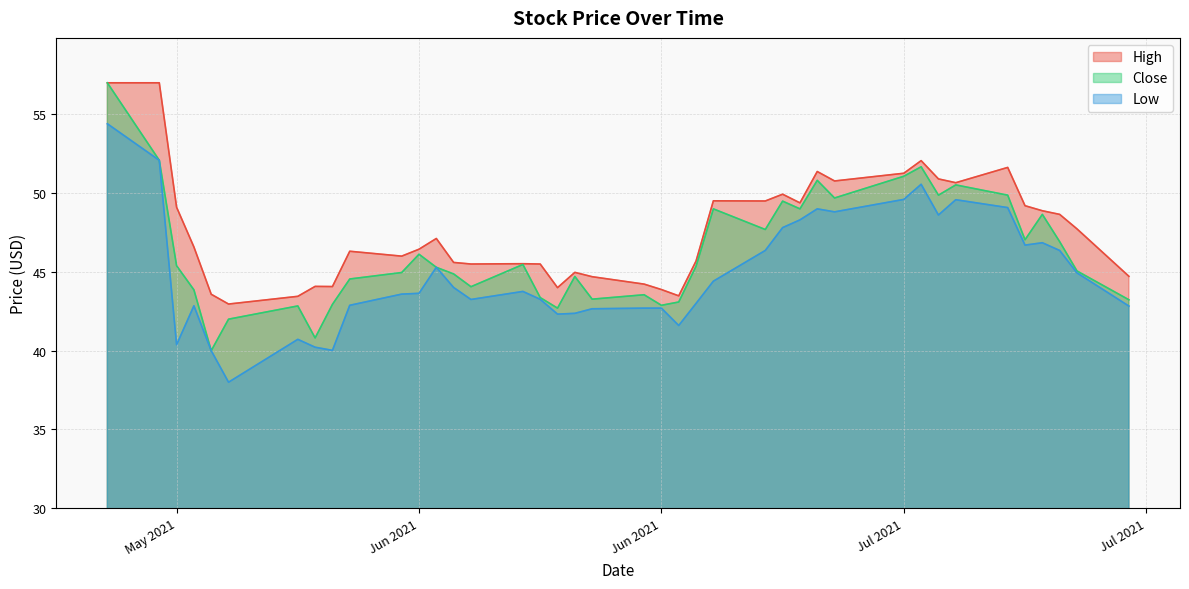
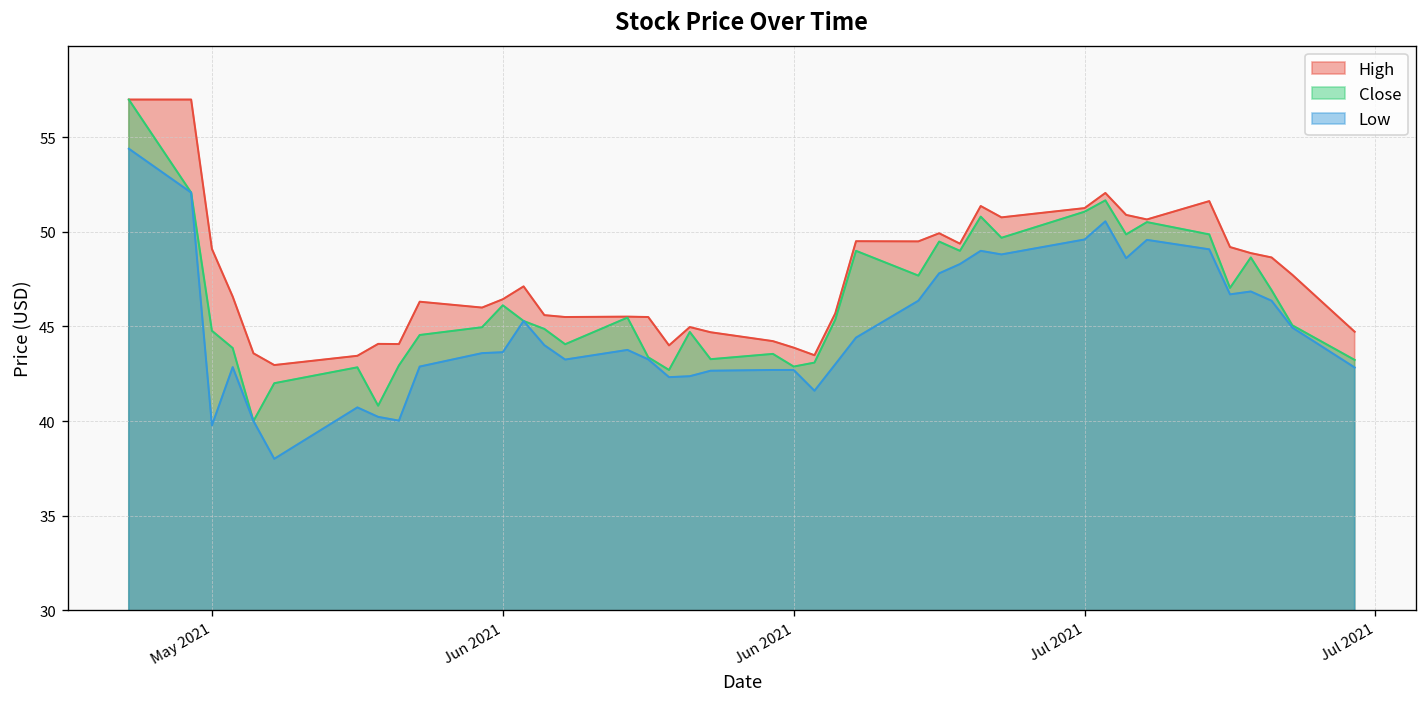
Close, May 2021: 45.4 -> 44.8
Low, May 2021: 40.4 -> 39.8
